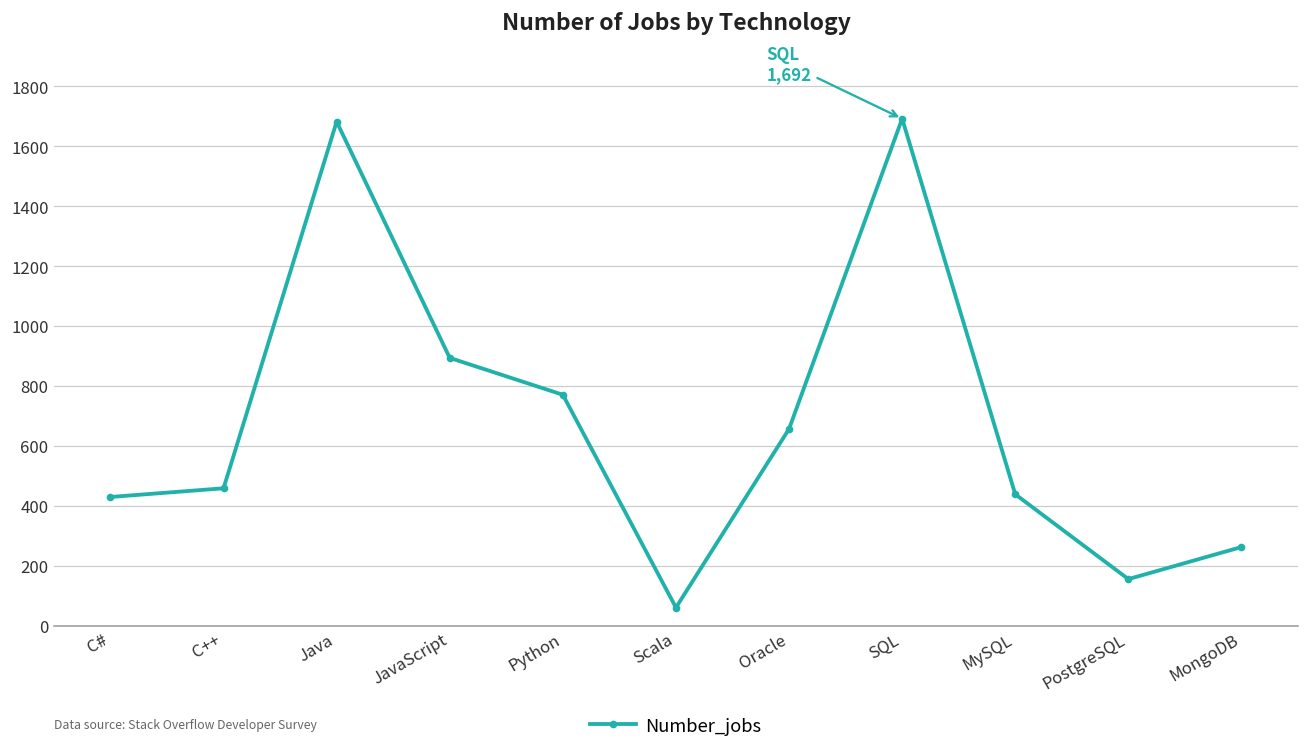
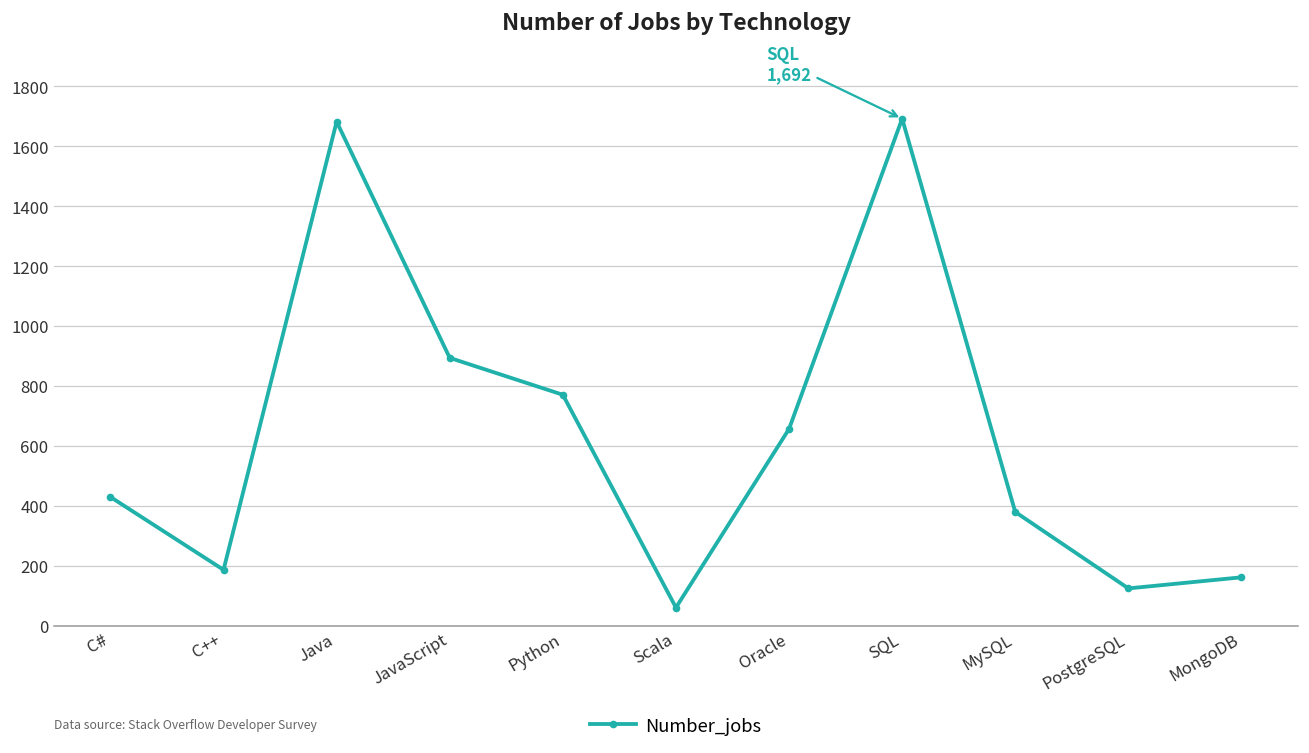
C++: 460 -> 190
MySQL: 440 -> 380
PostgreSQL: 160 -> 130
MongoDB: 260 -> 160
